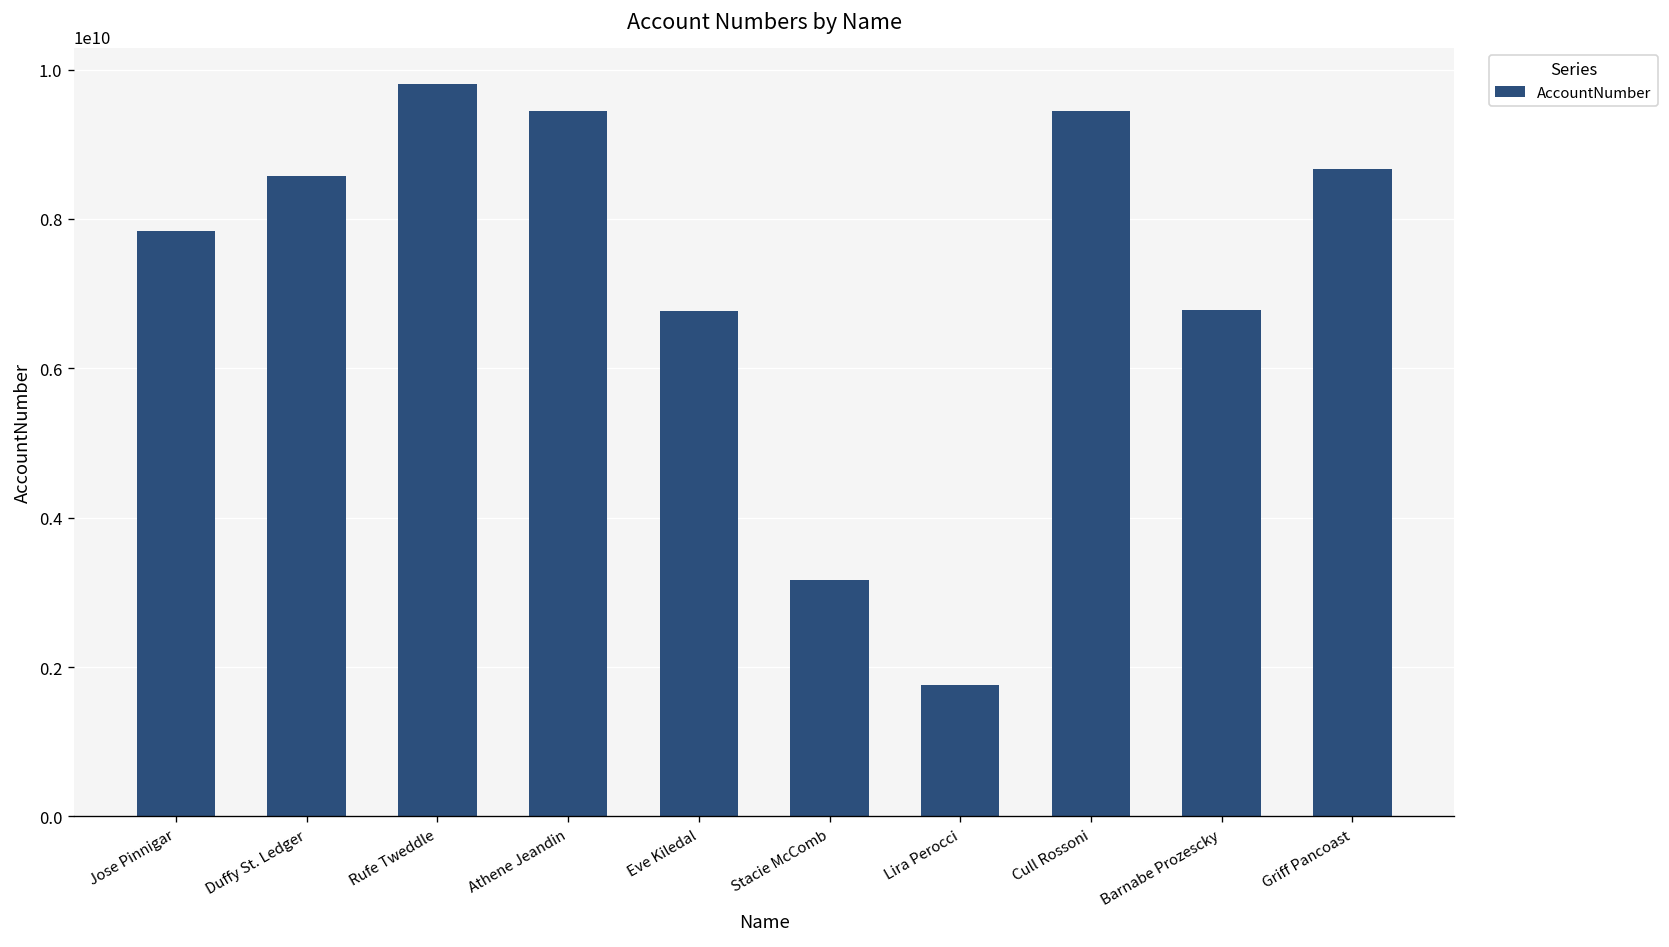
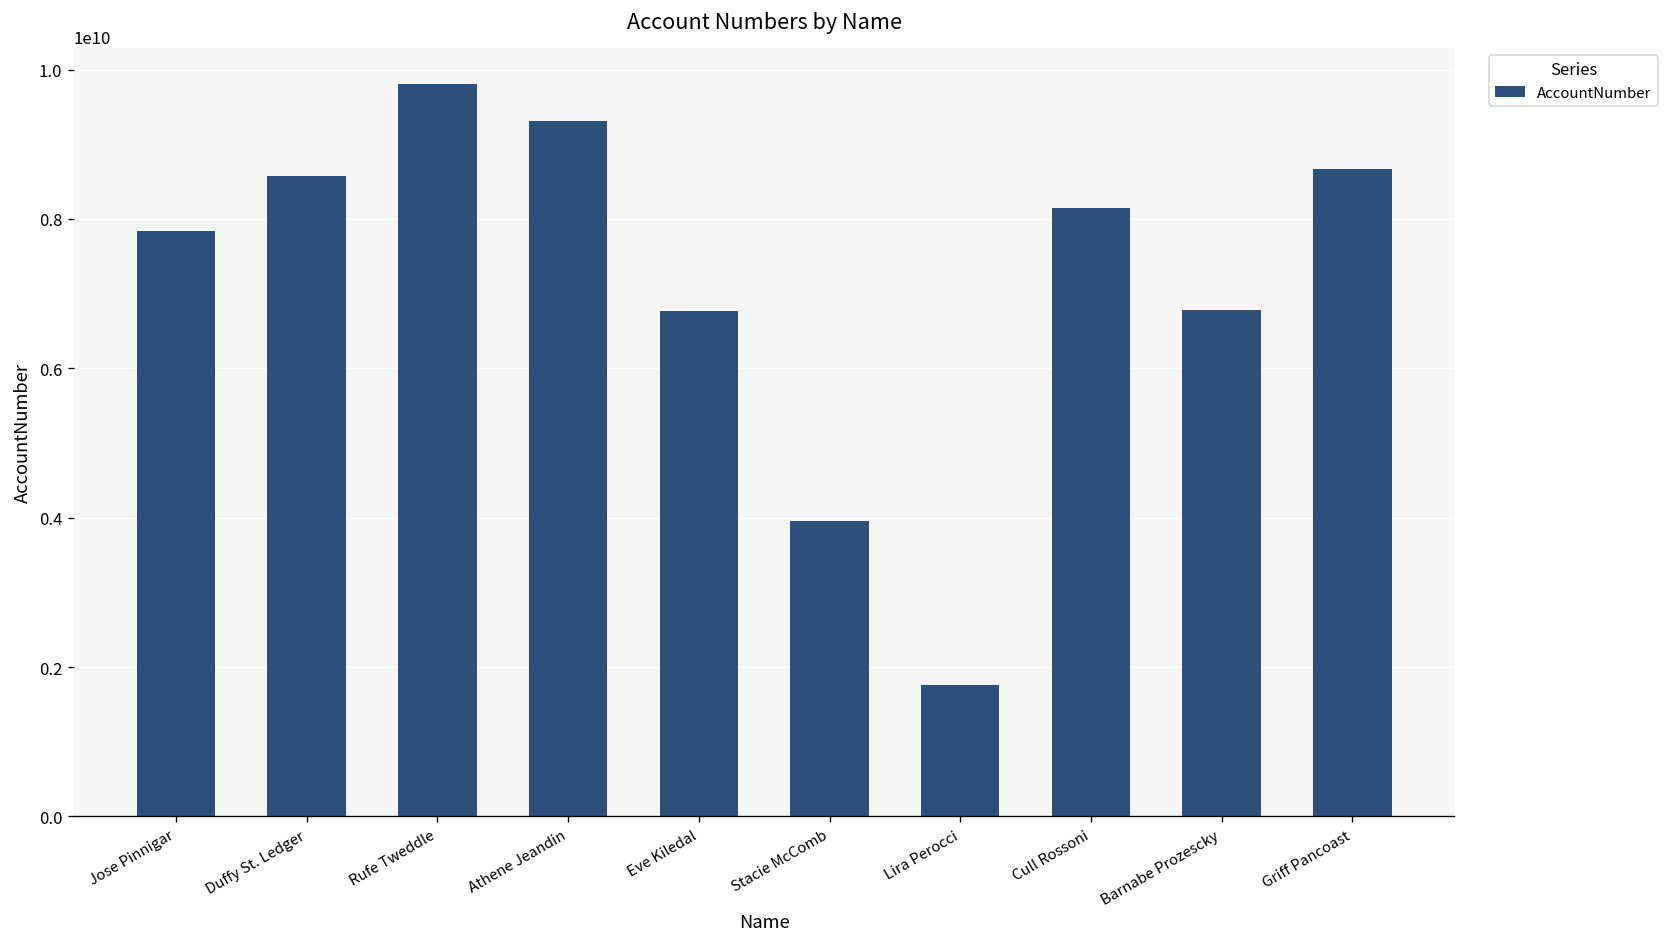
Athene Jeandin: 9400000000 -> 9300000000
Stacie McComb: 3200000000 -> 4000000000
Cull Rossoni: 9400000000 -> 8100000000
